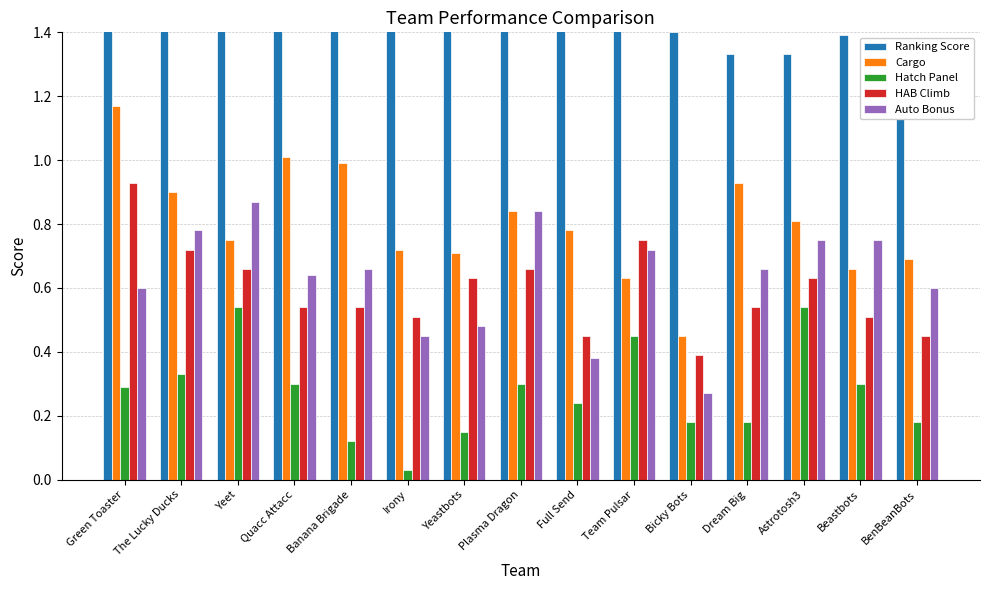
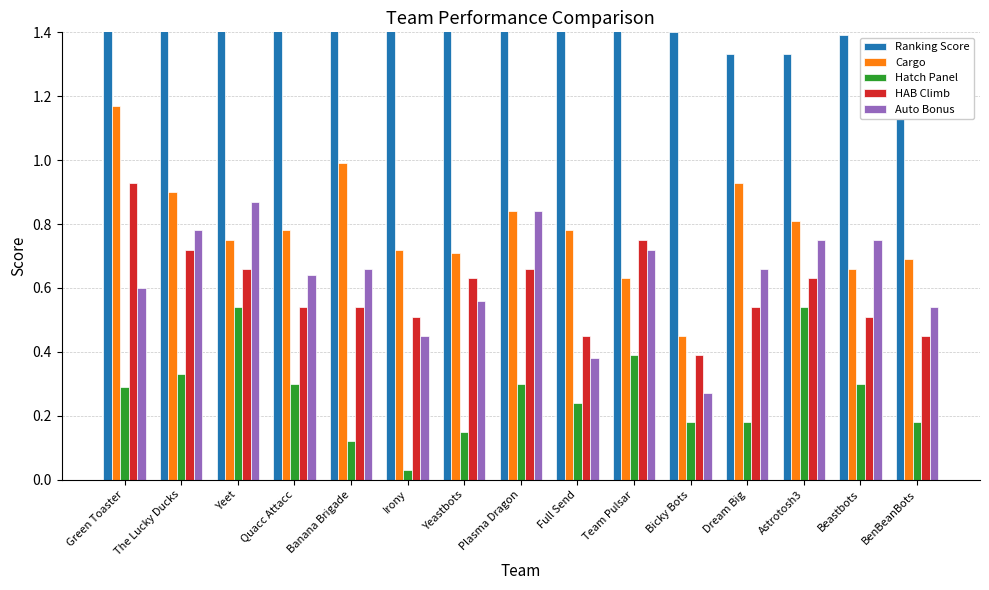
Cargo, Quacc Attacc: 1.01 -> 0.78
Auto Bonus, Yeastbots: 0.48 -> 0.56
Hatch Panel, Team Pulsar: 0.45 -> 0.39
Auto Bonus, BenBeanBots: 0.60 -> 0.54
